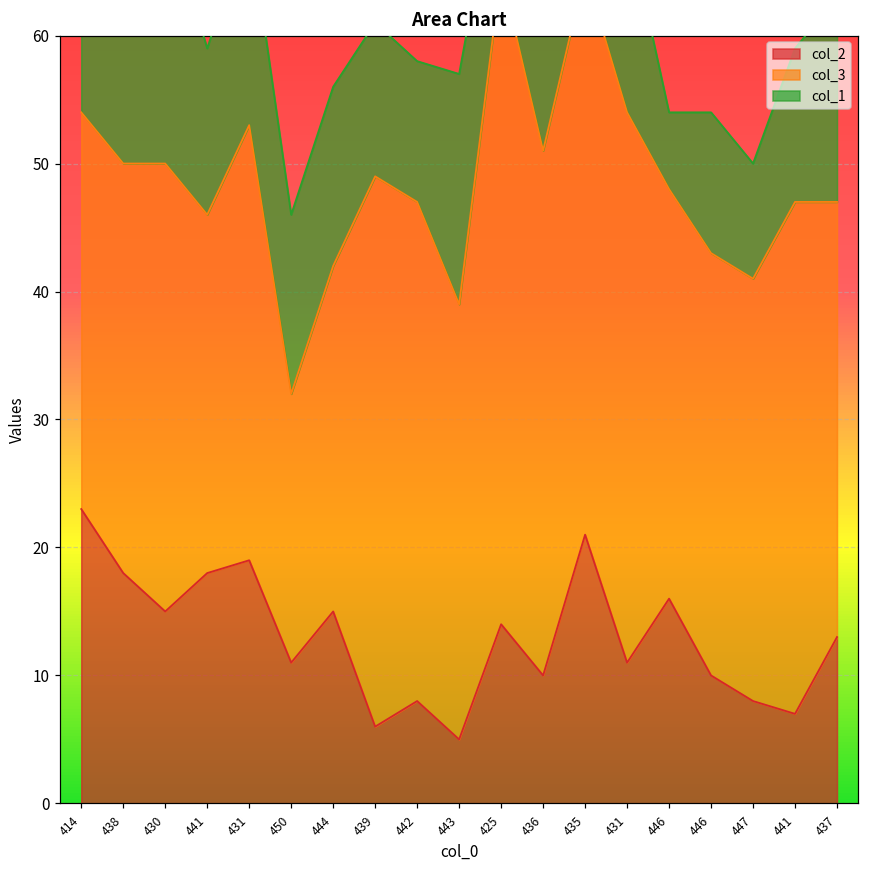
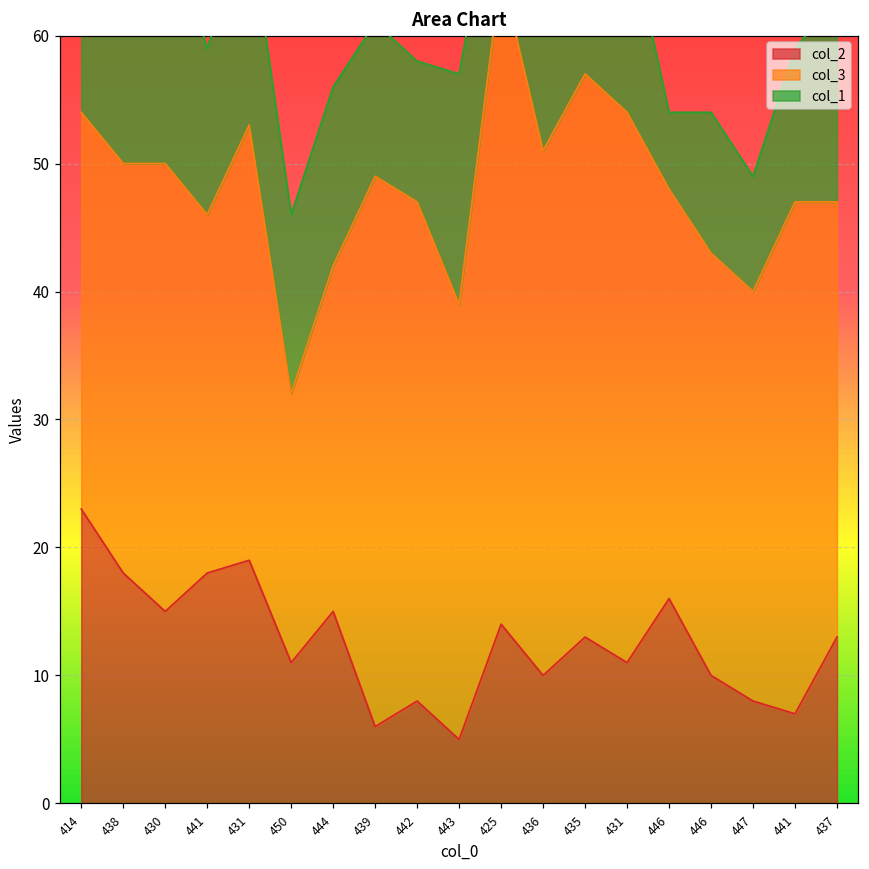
col_2, 435: 21 -> 13
col_3, 447: 33 -> 32
